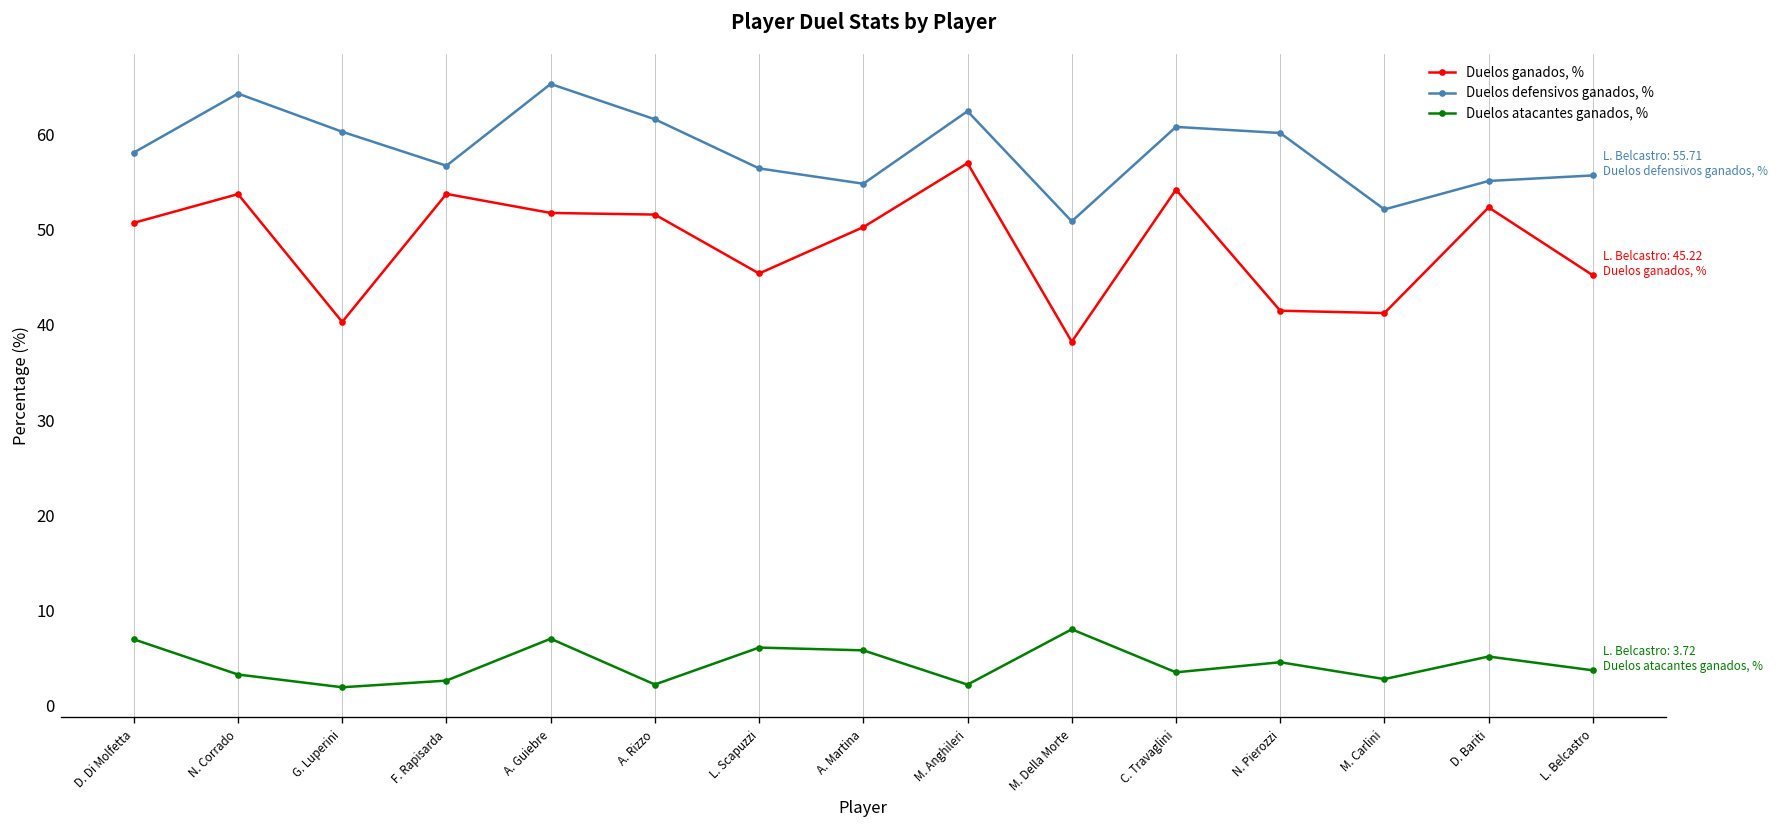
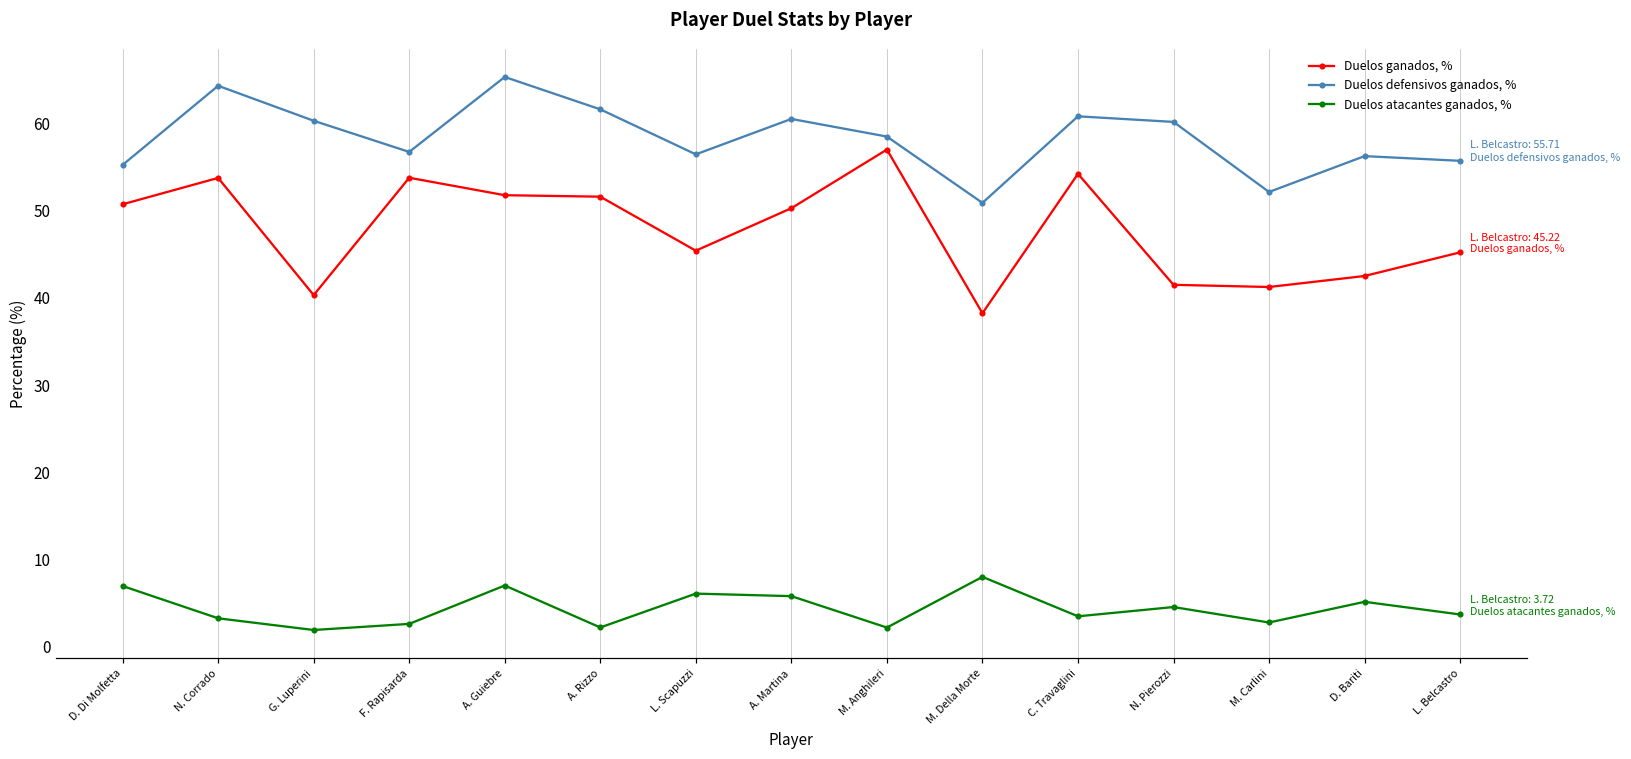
Duelos defensivos ganados, %, D. Di Molfetta: 58 -> 55
Duelos defensivos ganados, %, A. Martina: 55 -> 61
Duelos defensivos ganados, %, M. Anghileri: 62 -> 58
Duelos ganados, %, D. Bariti: 52 -> 43
Duelos defensivos ganados, %, D. Bariti: 55 -> 56
